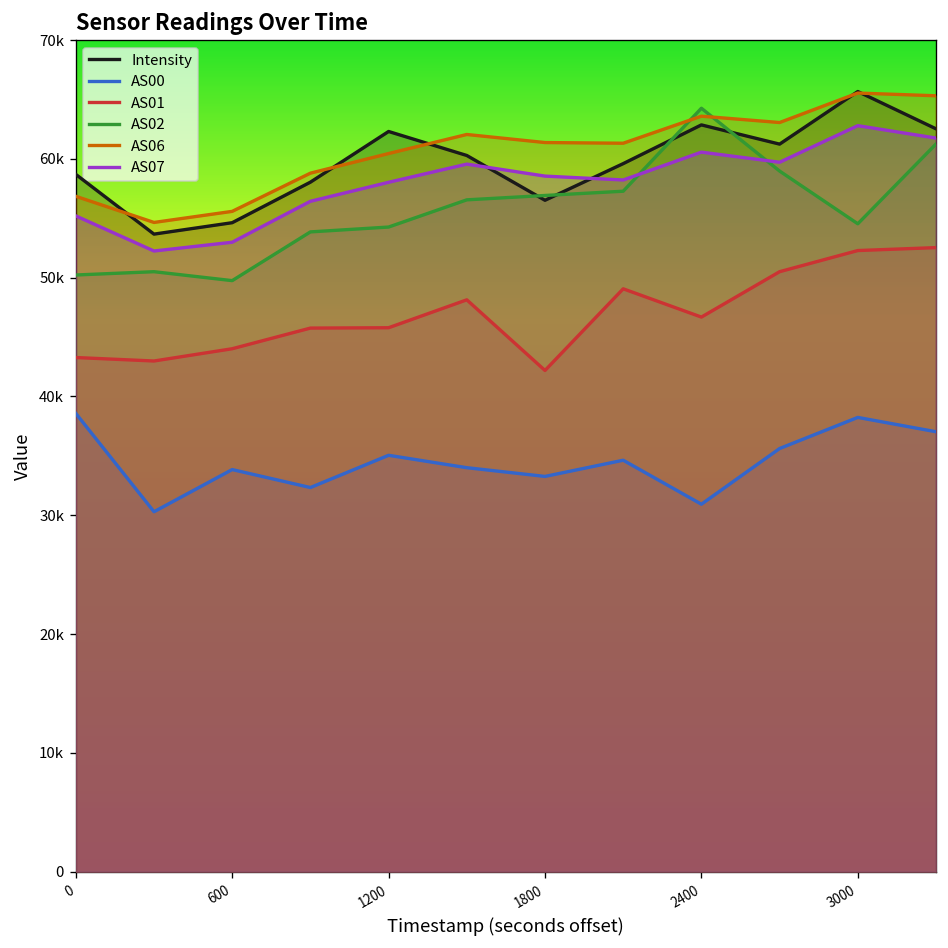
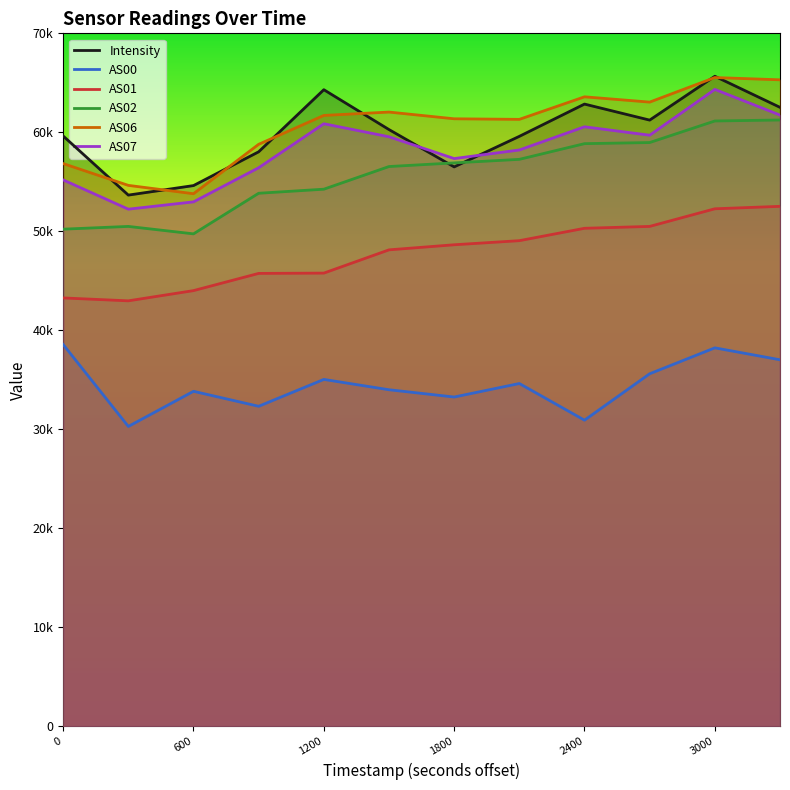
Intensity, 0: 59000 -> 60000
AS06, 600: 56000 -> 54000
Intensity, 1200: 62000 -> 64000
AS06, 1200: 60000 -> 62000
AS07, 1200: 58000 -> 61000
AS01, 1800: 42000 -> 49000
AS07, 1800: 59000 -> 57000
AS01, 2400: 47000 -> 50000
AS02, 2400: 64000 -> 59000
AS02, 3000: 55000 -> 61000
AS07, 3000: 63000 -> 64000
